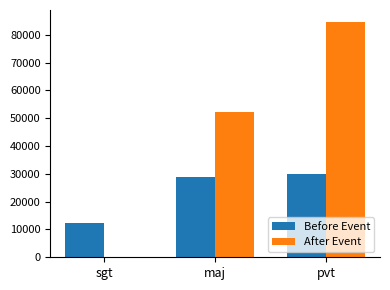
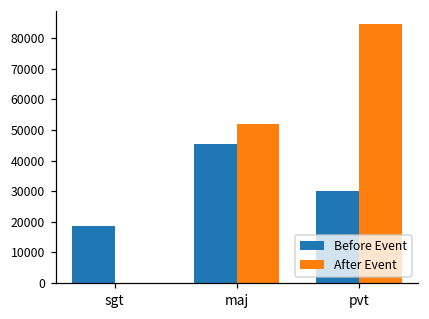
Before Event, sgt: 12000 -> 19000
Before Event, maj: 29000 -> 45000
